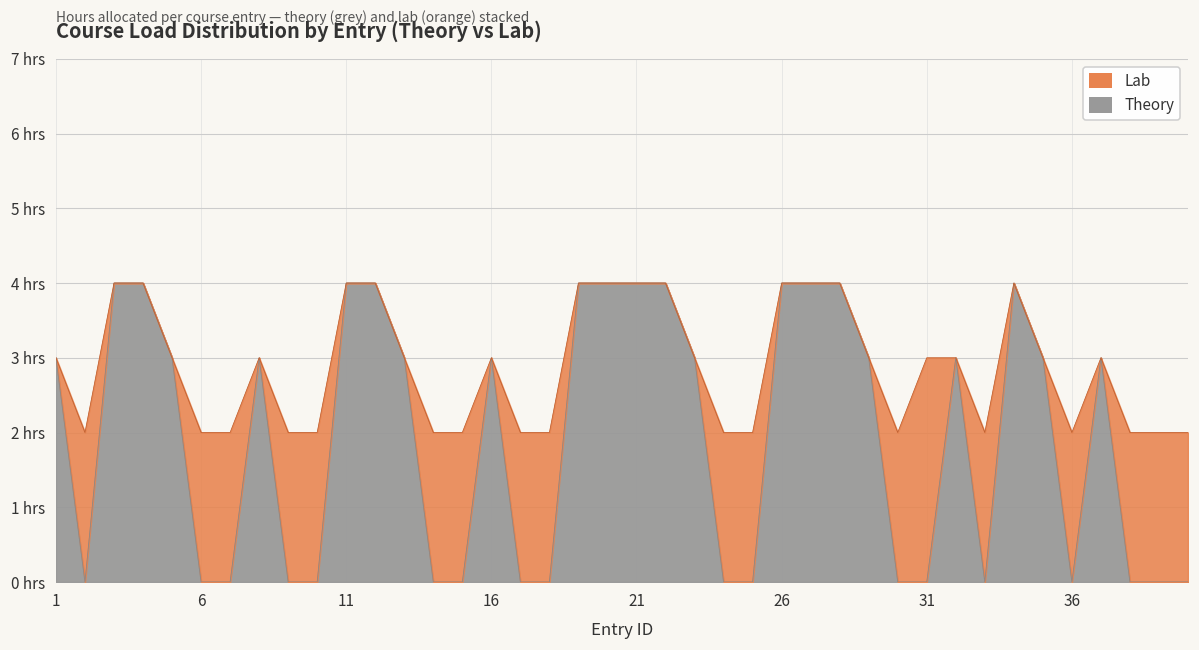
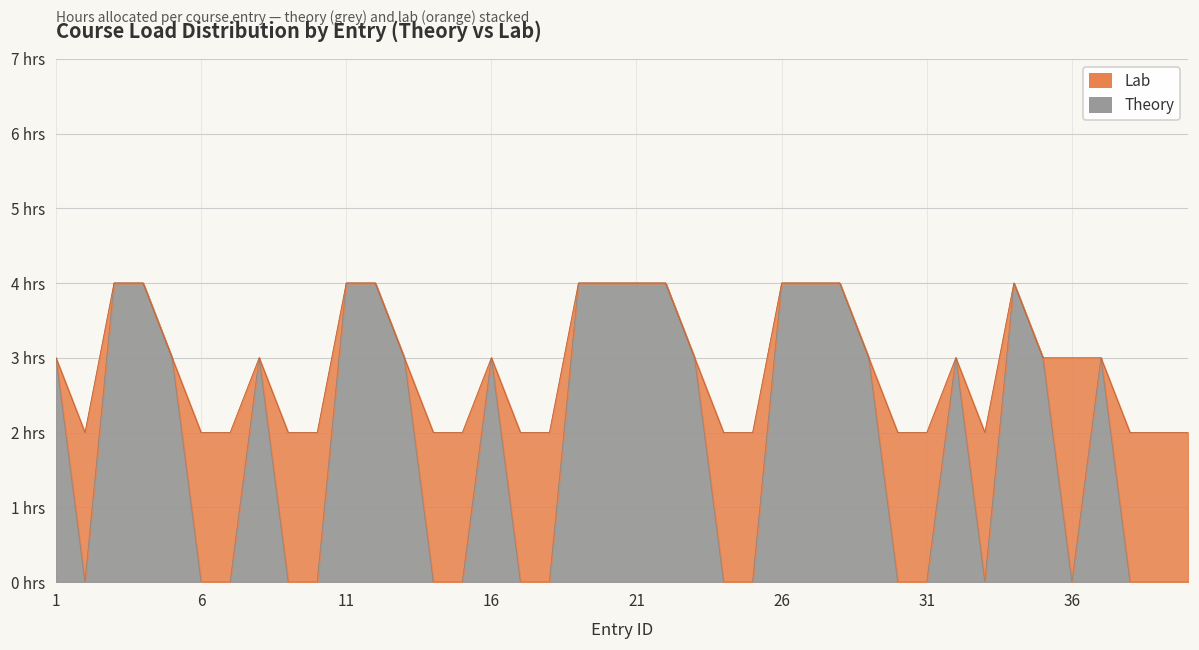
Lab, 31: 3 hrs -> 2 hrs
Lab, 36: 2 hrs -> 3 hrs
